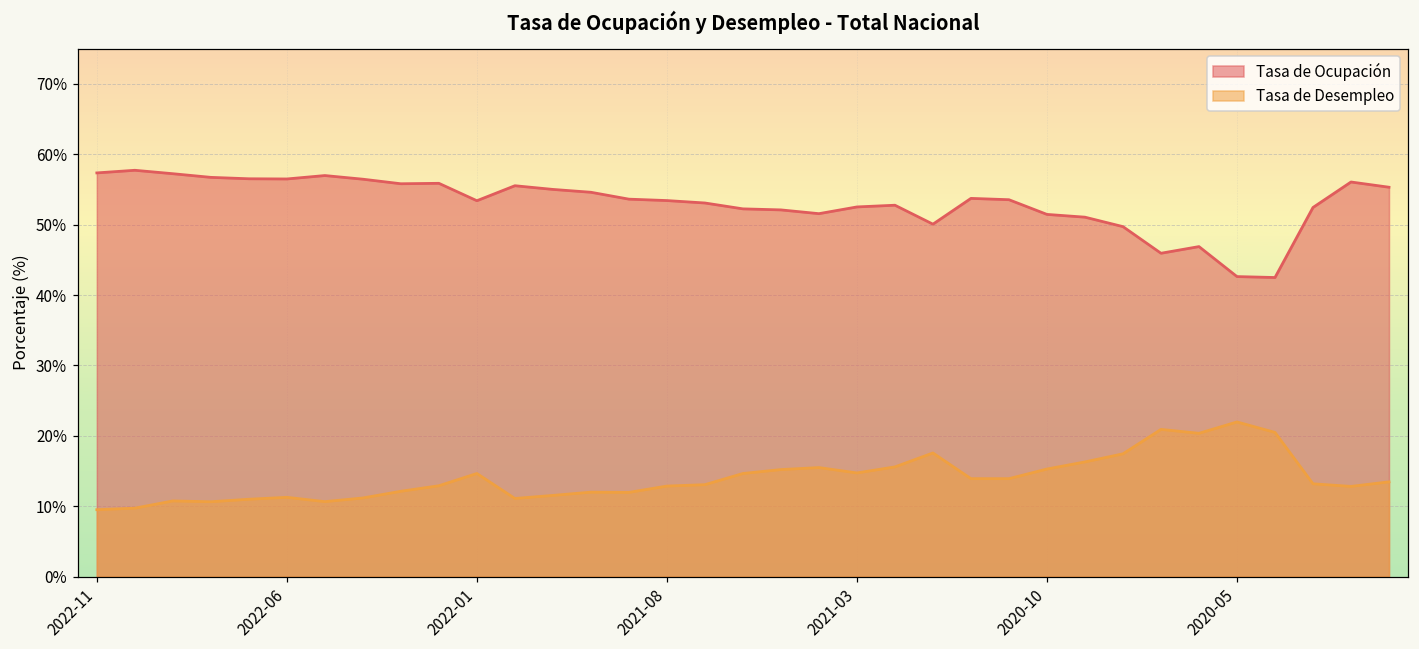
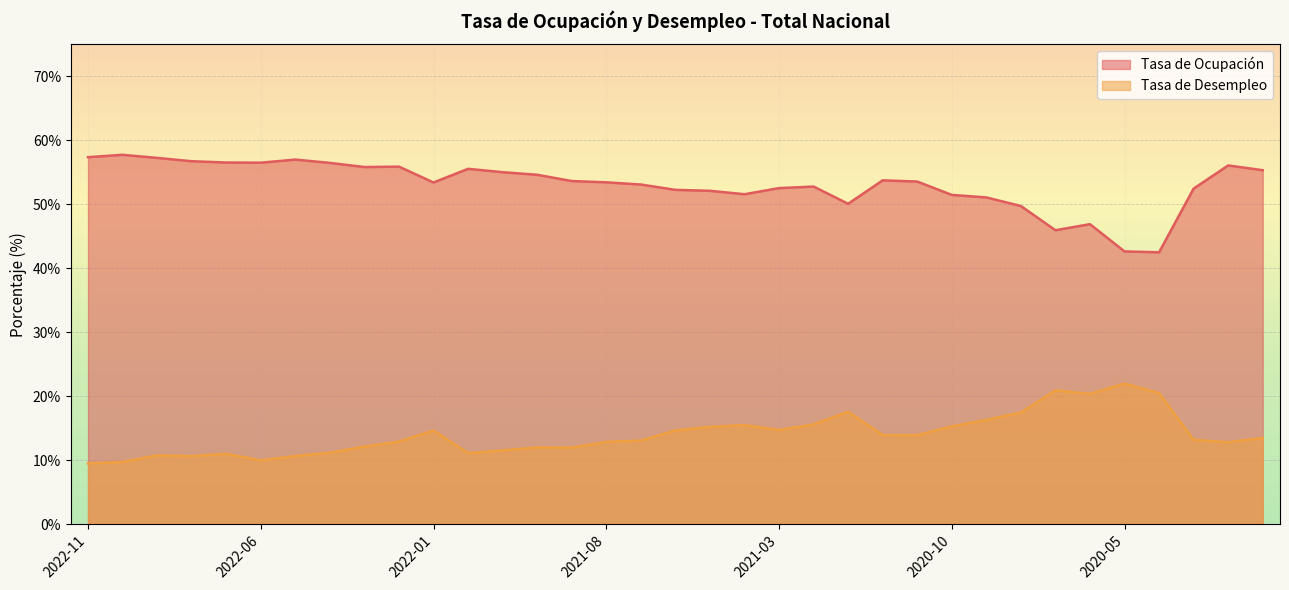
Tasa de Desempleo, 2022-06: 11% -> 10%
